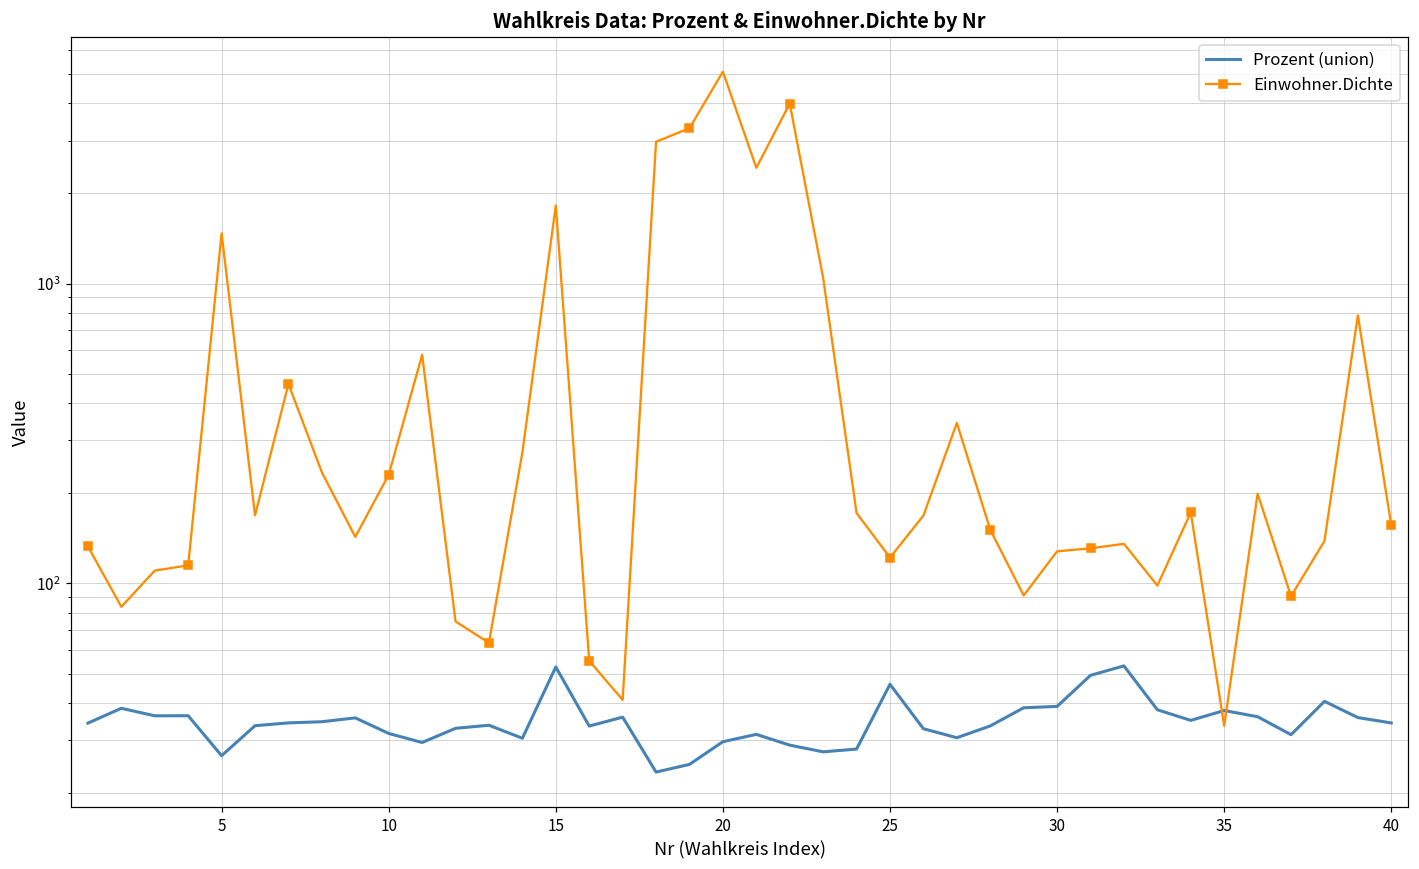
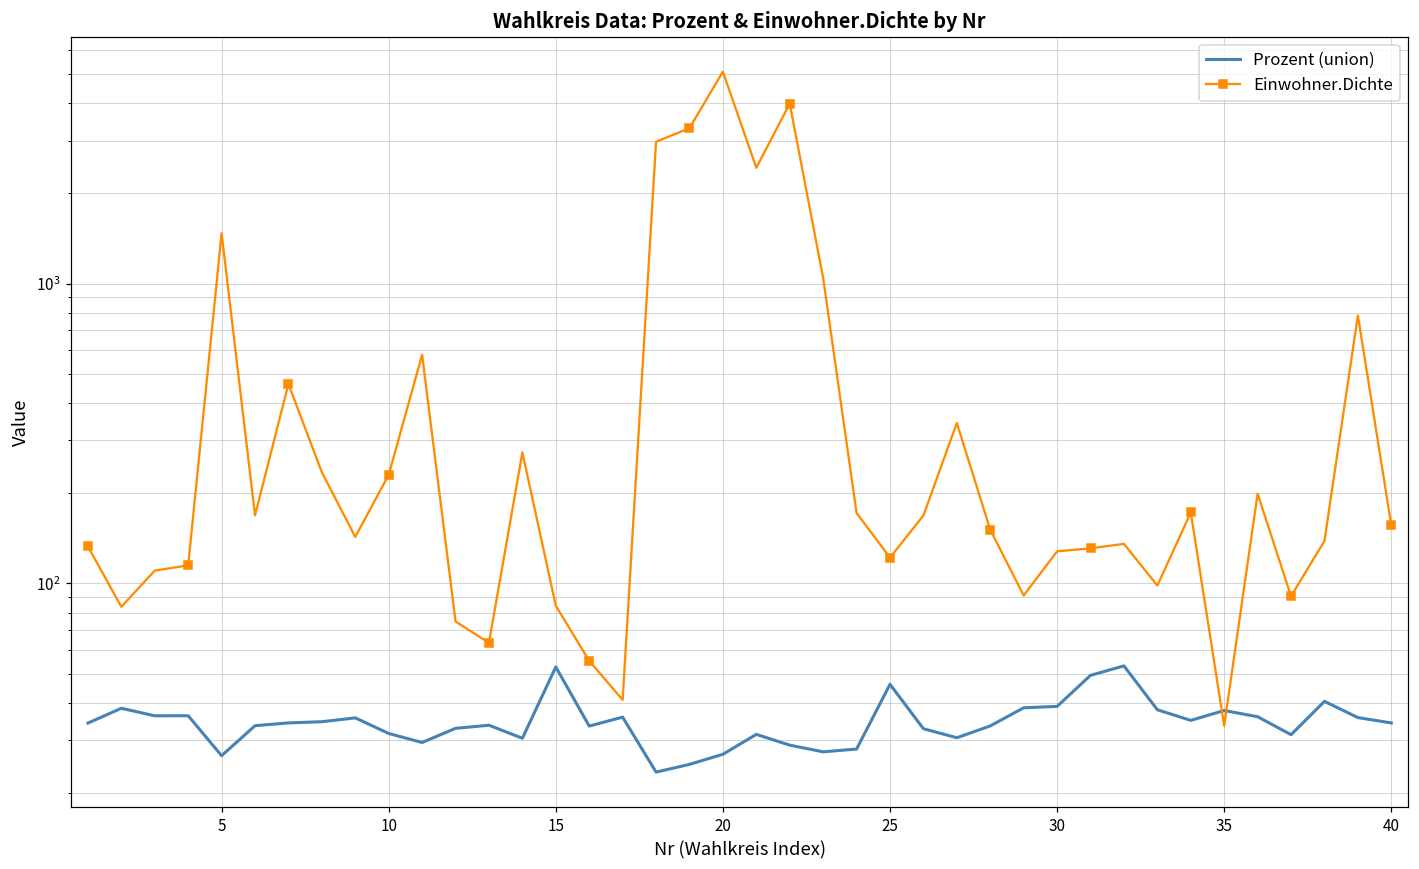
Einwohner.Dichte, 15: 1800 -> 84
Prozent (union), 20: 30 -> 27
